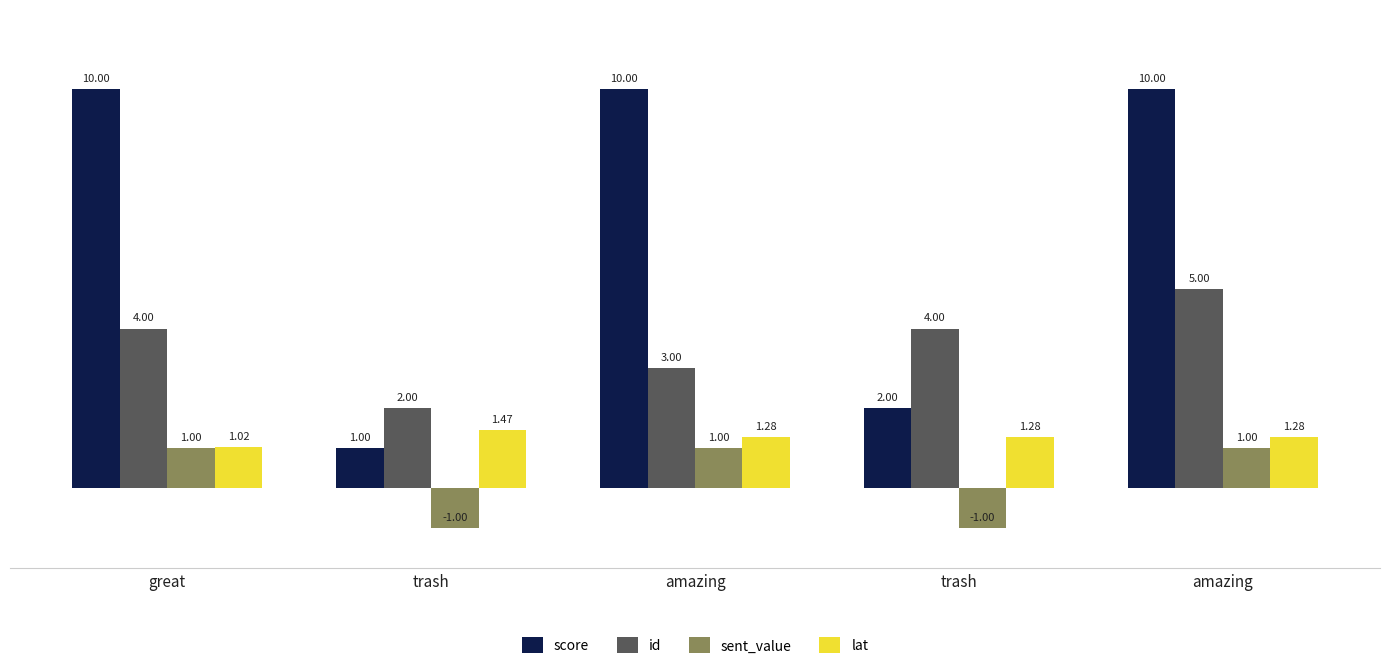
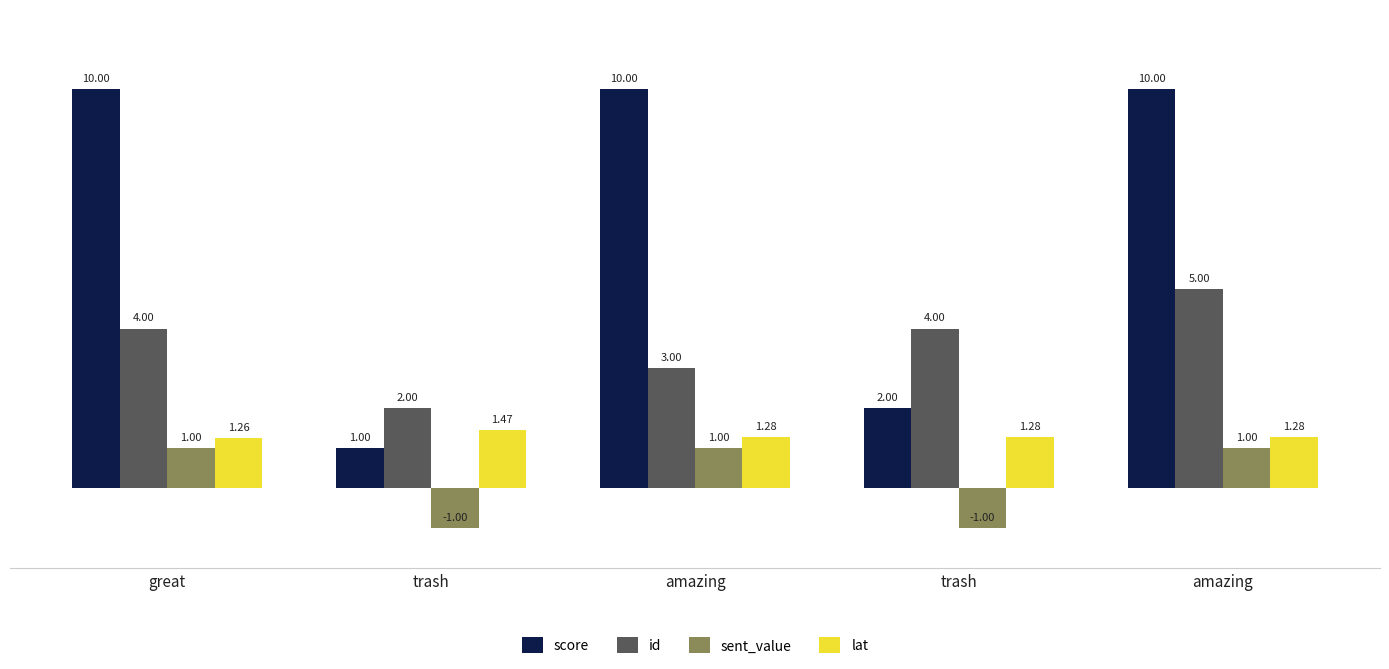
lat, great: 1.02 -> 1.26
